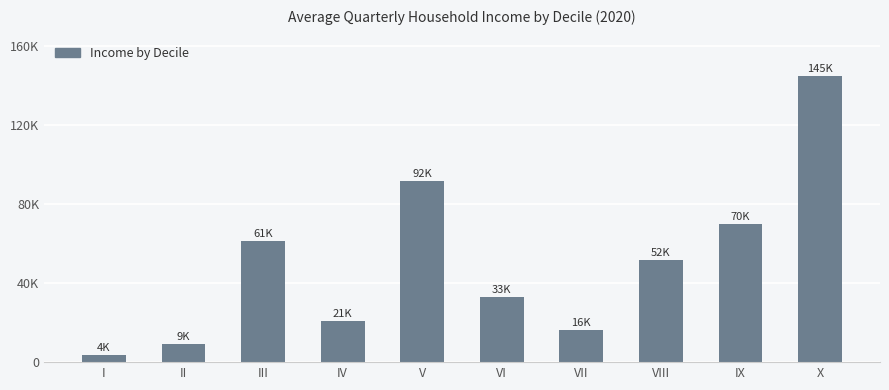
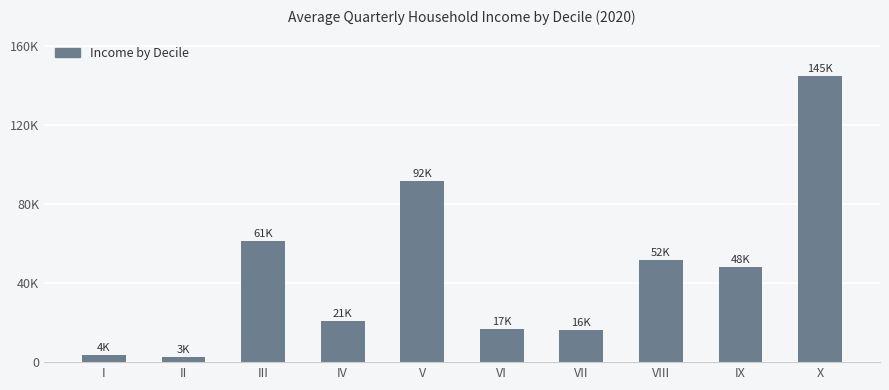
II: 9K -> 3K
VI: 33K -> 17K
IX: 70K -> 48K
